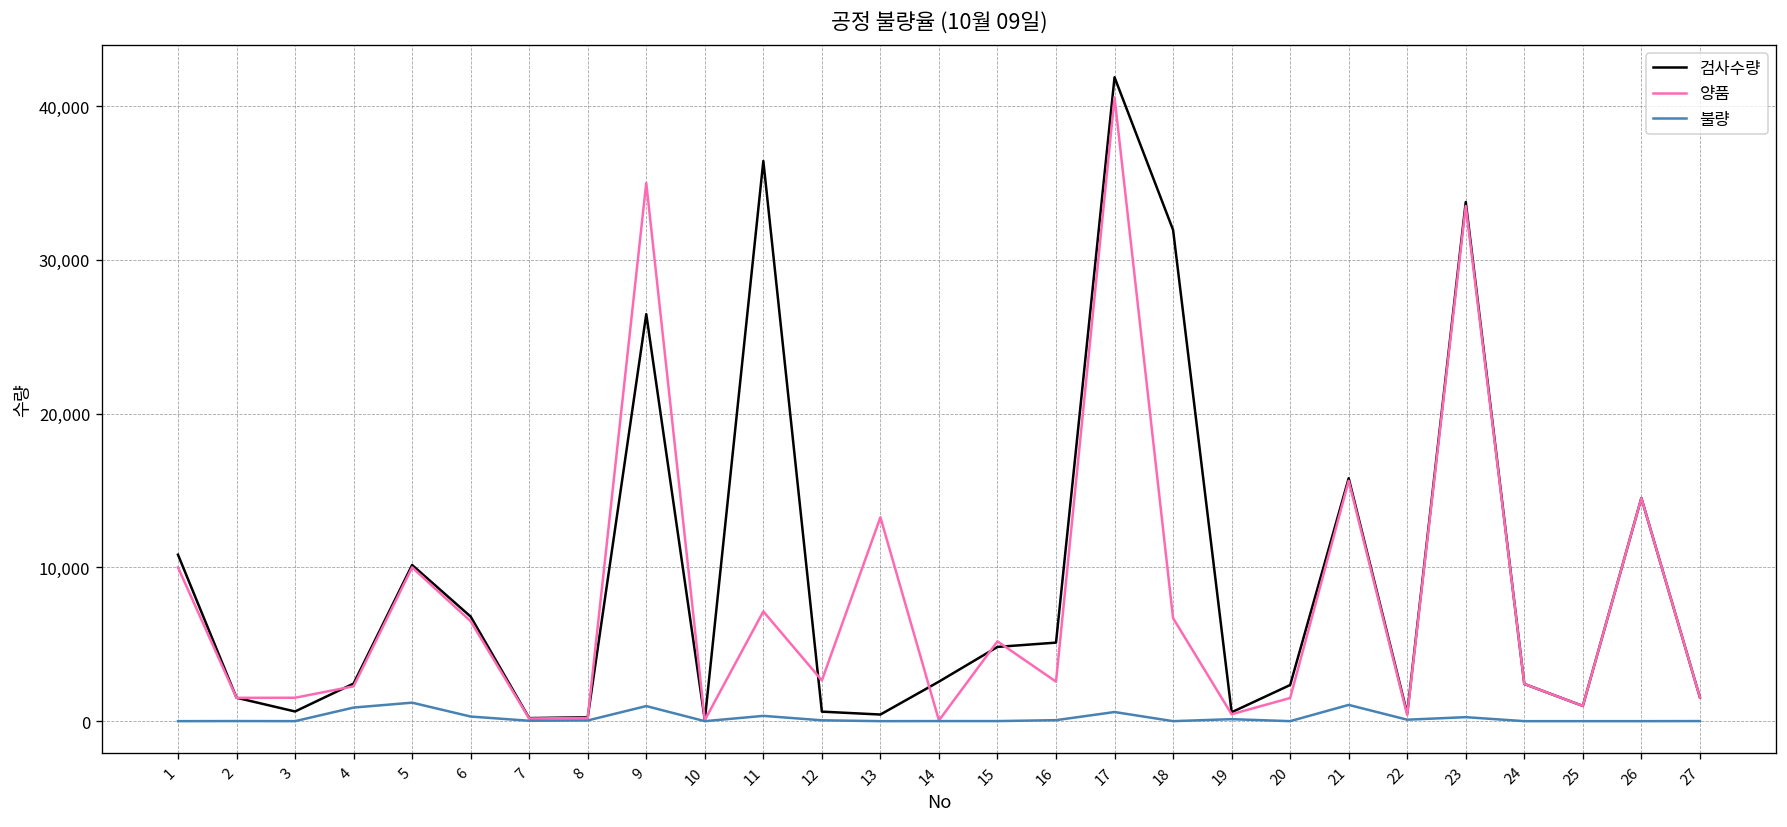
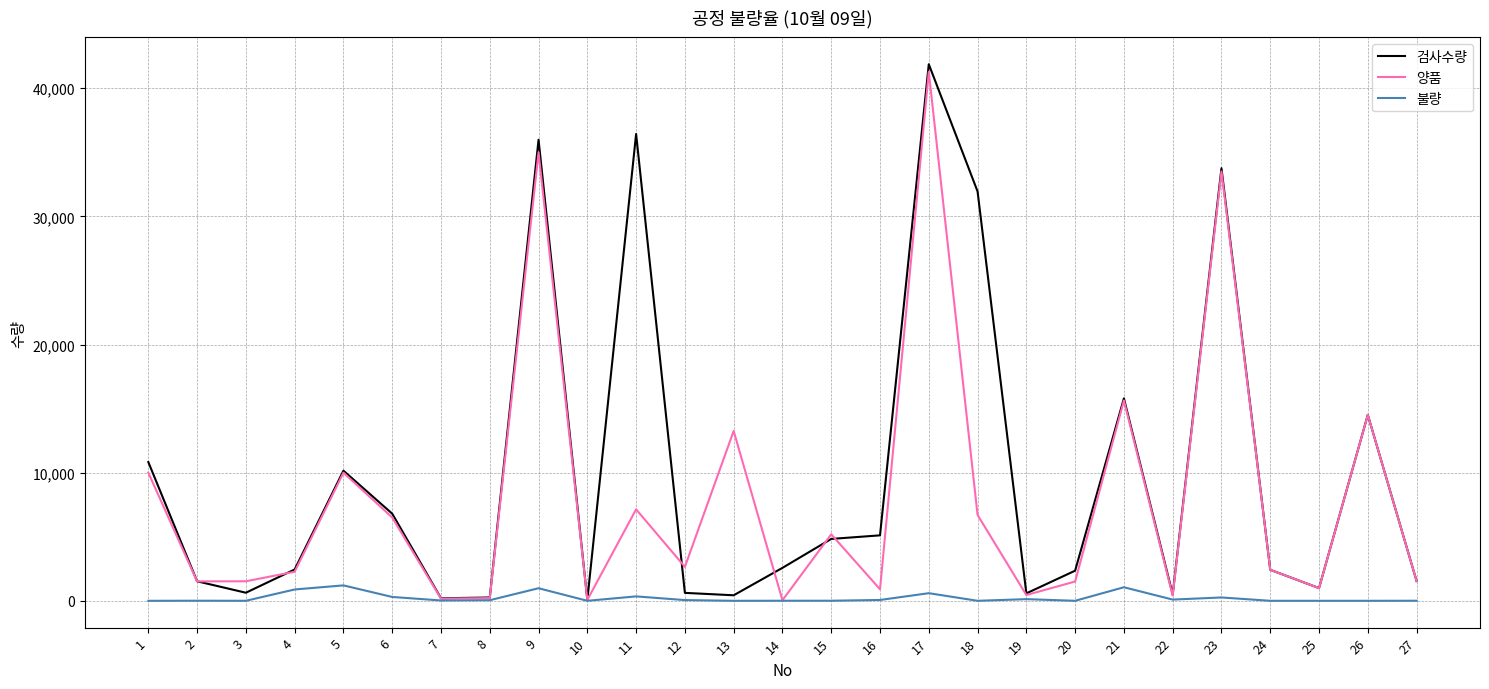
검사수량, 9: 26,500 -> 36,000
양품, 16: 2,600 -> 900
양품, 17: 40,600 -> 41,300
